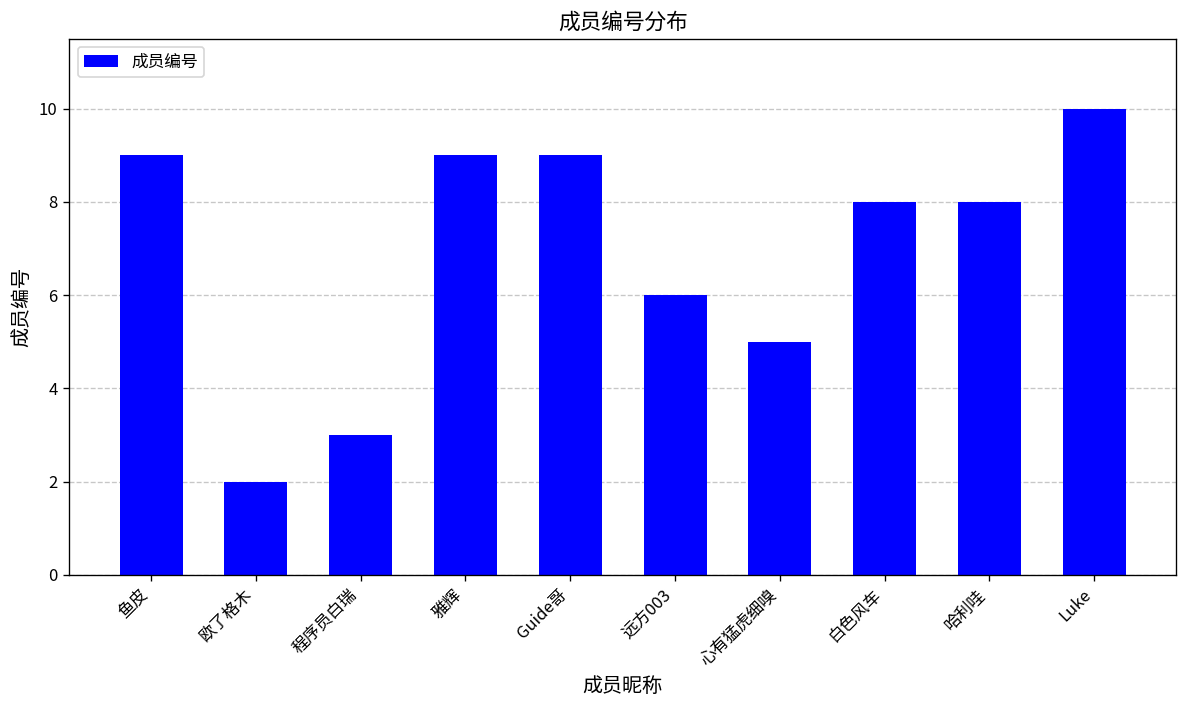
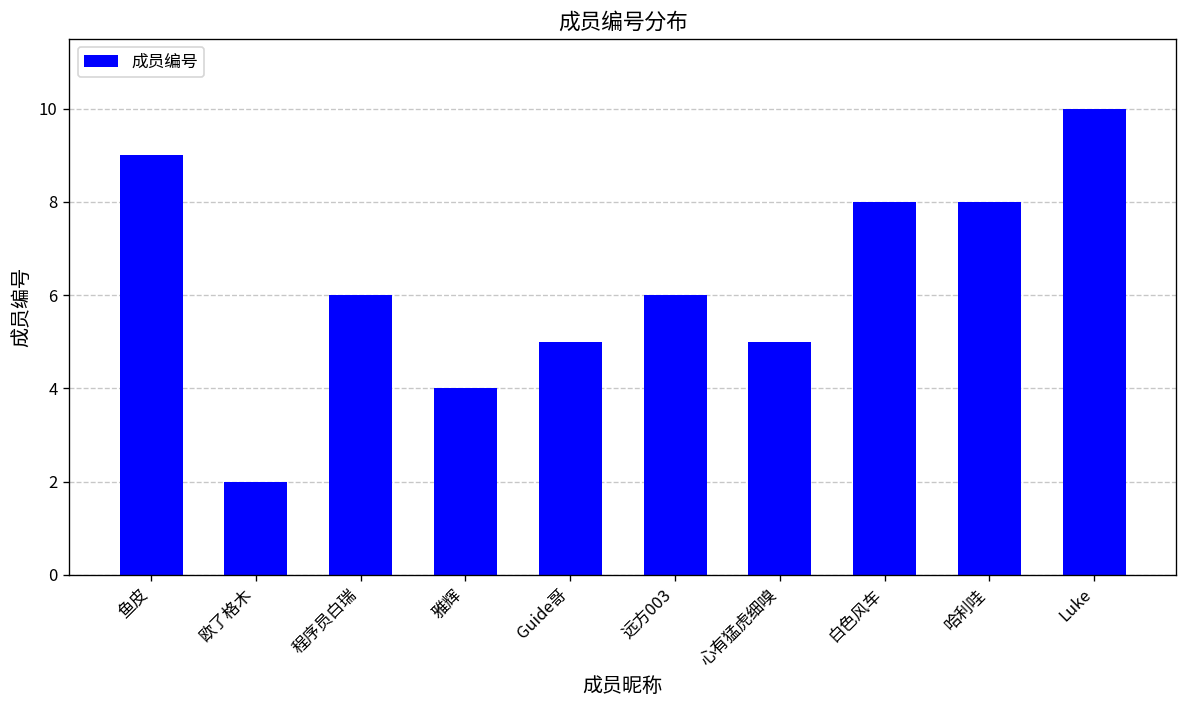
程序员白瑞: 3 -> 6
雅辉: 9 -> 4
Guide哥: 9 -> 5
